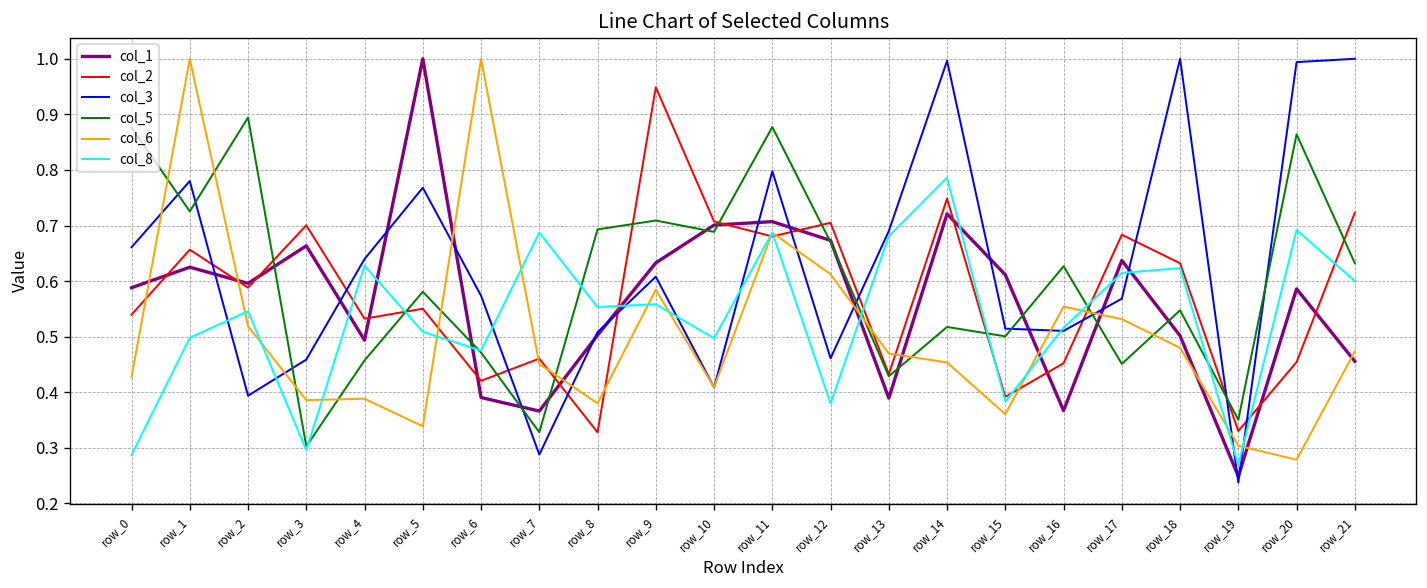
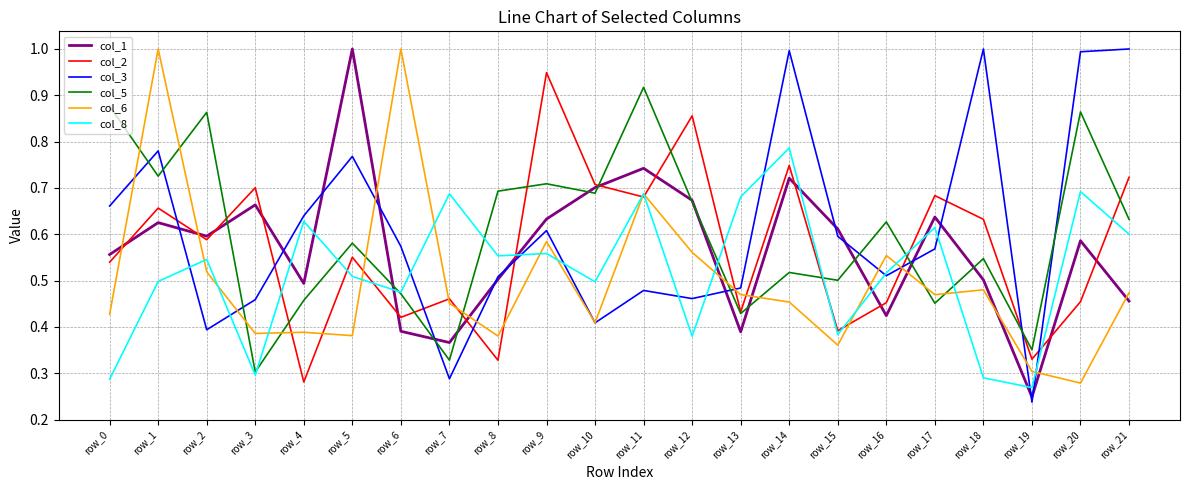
col_1, row_0: 0.59 -> 0.56
col_5, row_2: 0.89 -> 0.86
col_2, row_4: 0.53 -> 0.28
col_6, row_5: 0.34 -> 0.38
col_1, row_11: 0.71 -> 0.74
col_3, row_11: 0.80 -> 0.48
col_5, row_11: 0.88 -> 0.92
col_2, row_12: 0.70 -> 0.86
col_6, row_12: 0.61 -> 0.56
col_3, row_13: 0.69 -> 0.48
col_3, row_15: 0.51 -> 0.60
col_1, row_16: 0.37 -> 0.42
col_6, row_17: 0.53 -> 0.47
col_8, row_18: 0.62 -> 0.29
